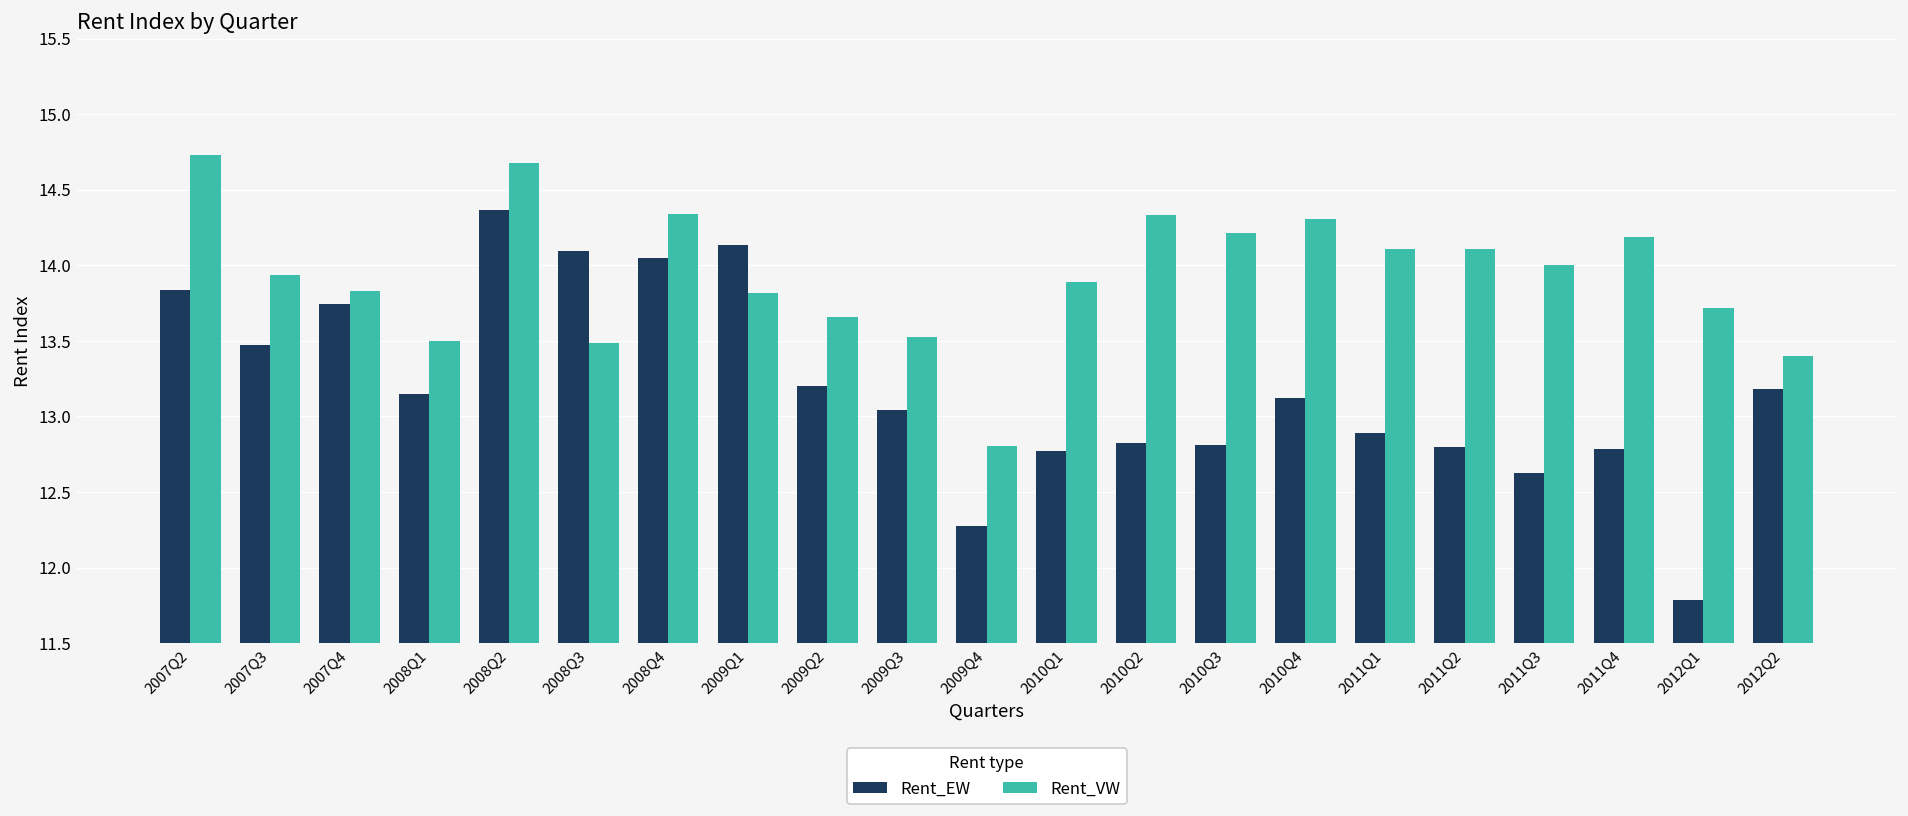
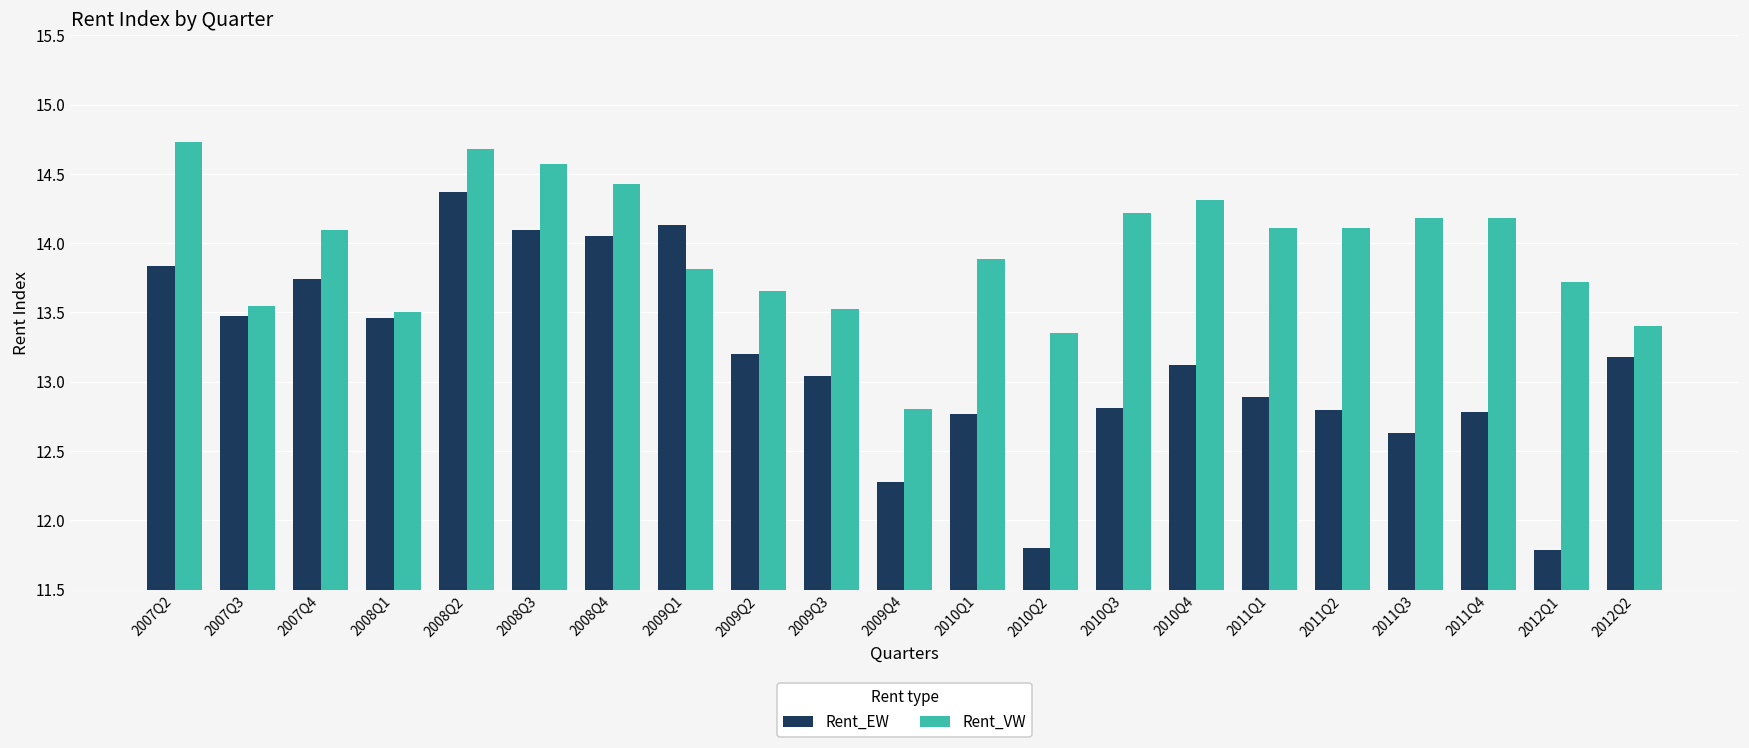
Rent_VW, 2007Q3: 13.94 -> 13.55
Rent_VW, 2007Q4: 13.83 -> 14.09
Rent_EW, 2008Q1: 13.15 -> 13.46
Rent_VW, 2008Q3: 13.49 -> 14.57
Rent_VW, 2008Q4: 14.34 -> 14.43
Rent_EW, 2010Q2: 12.83 -> 11.80
Rent_VW, 2010Q2: 14.33 -> 13.35
Rent_VW, 2011Q3: 14.00 -> 14.19
